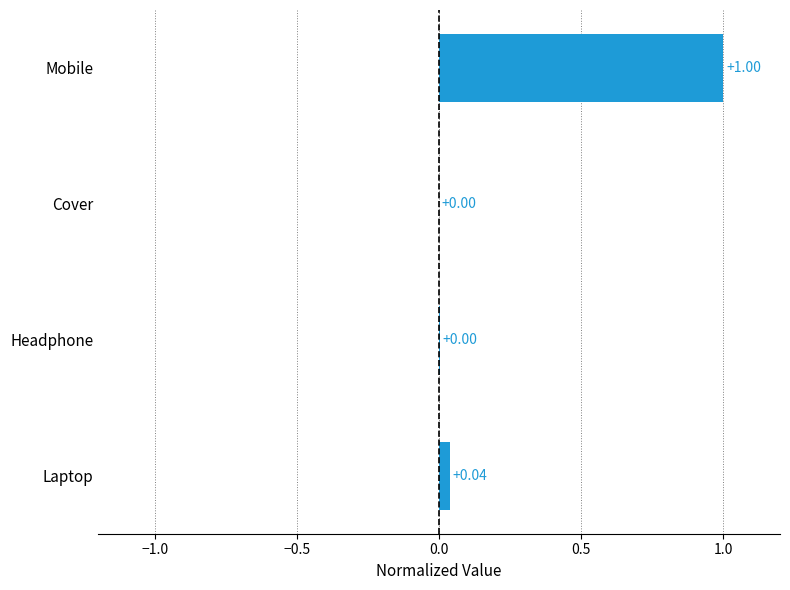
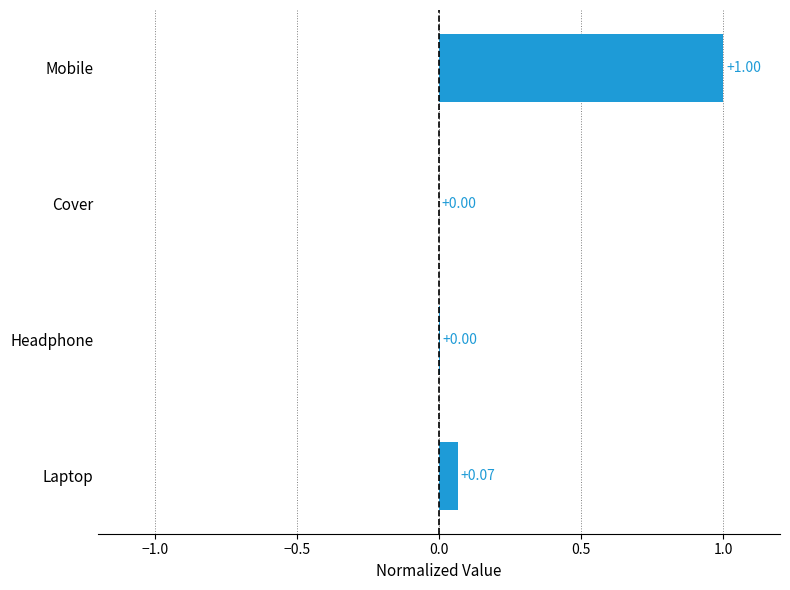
Laptop: +0.04 -> +0.07
